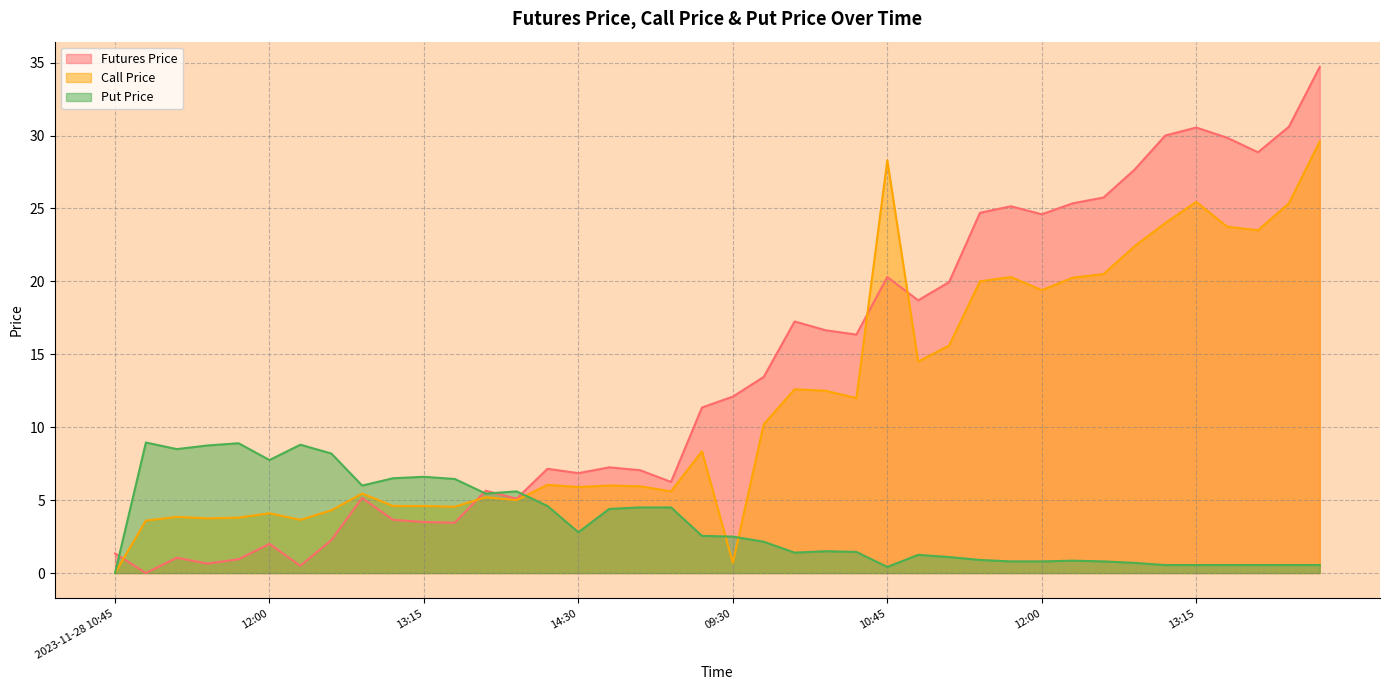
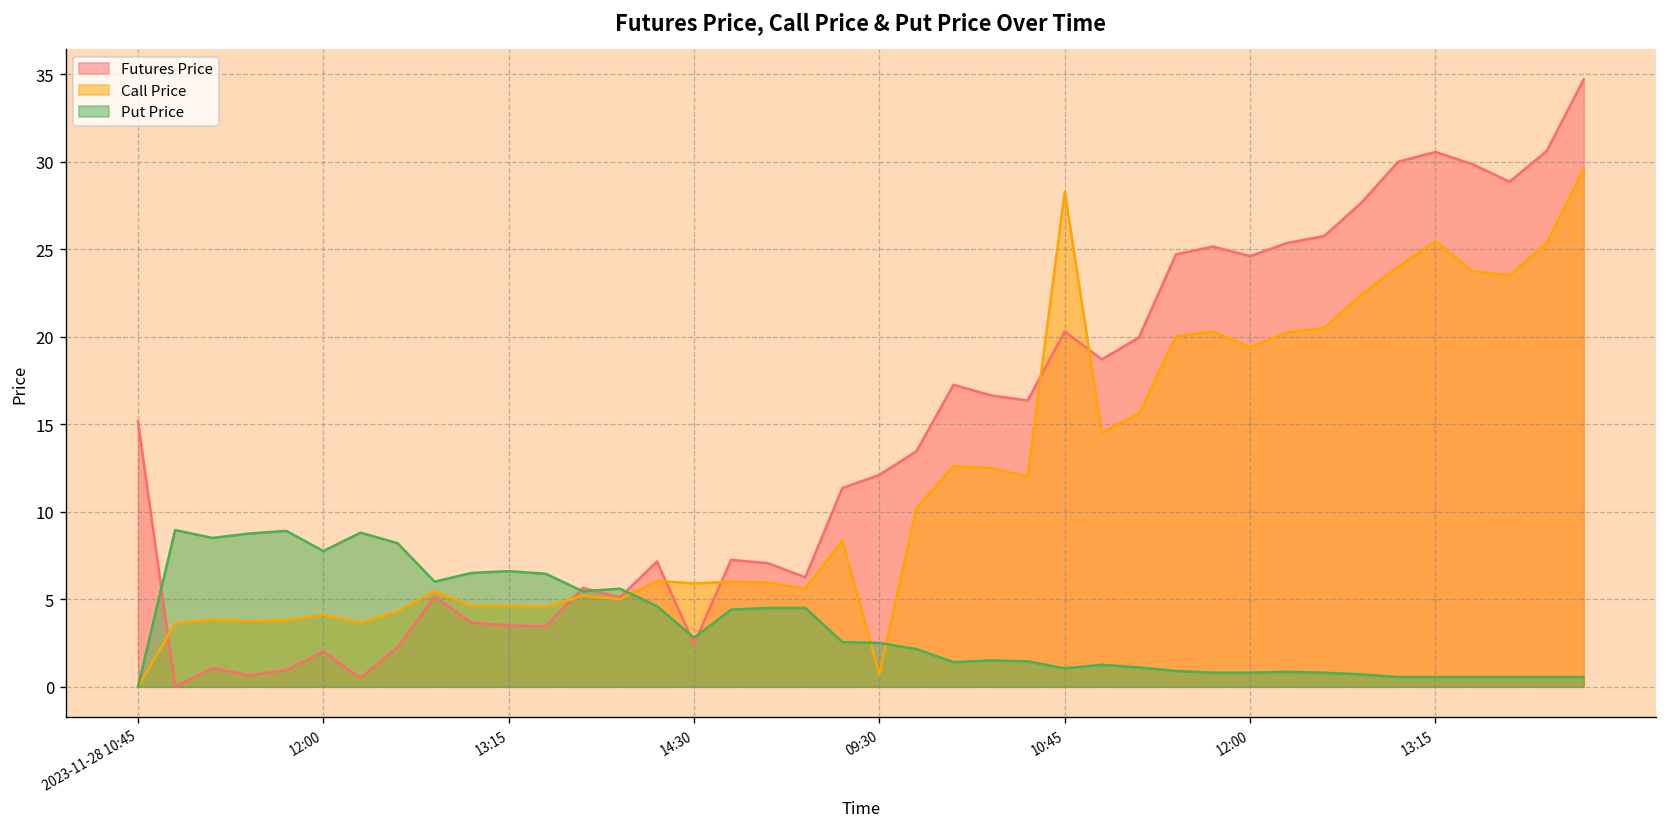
Futures Price, 2023-11-28 10:45: 1.4 -> 15.2
Futures Price, 14:30: 6.9 -> 2.5
Put Price, 10:45: 0.4 -> 1.1
